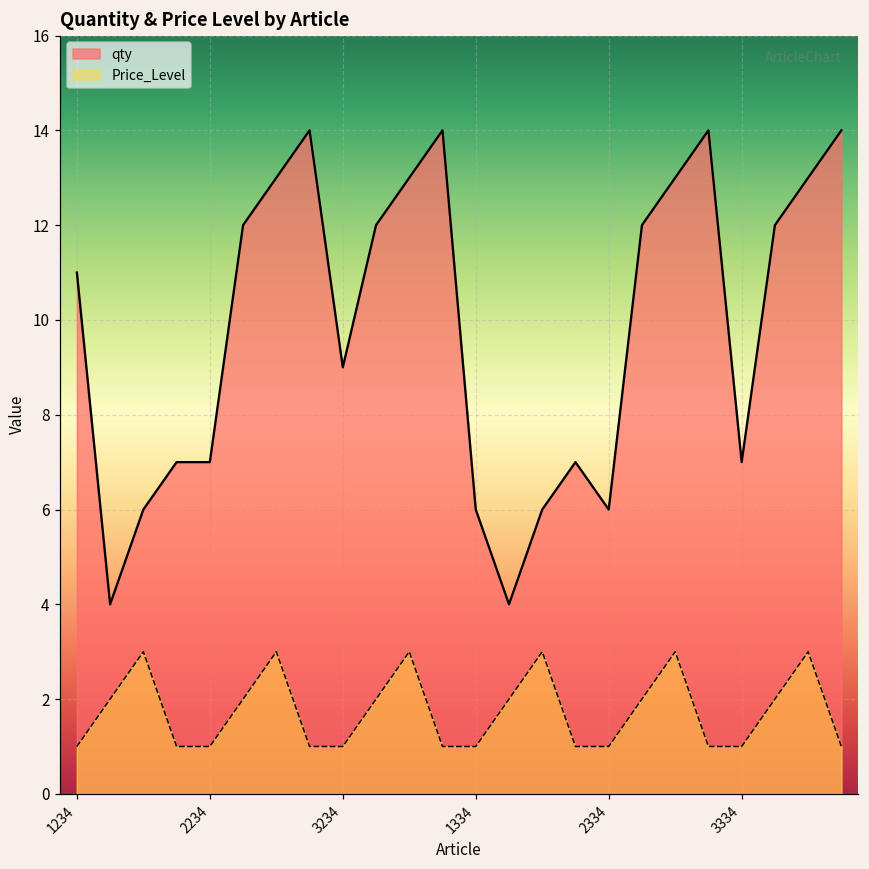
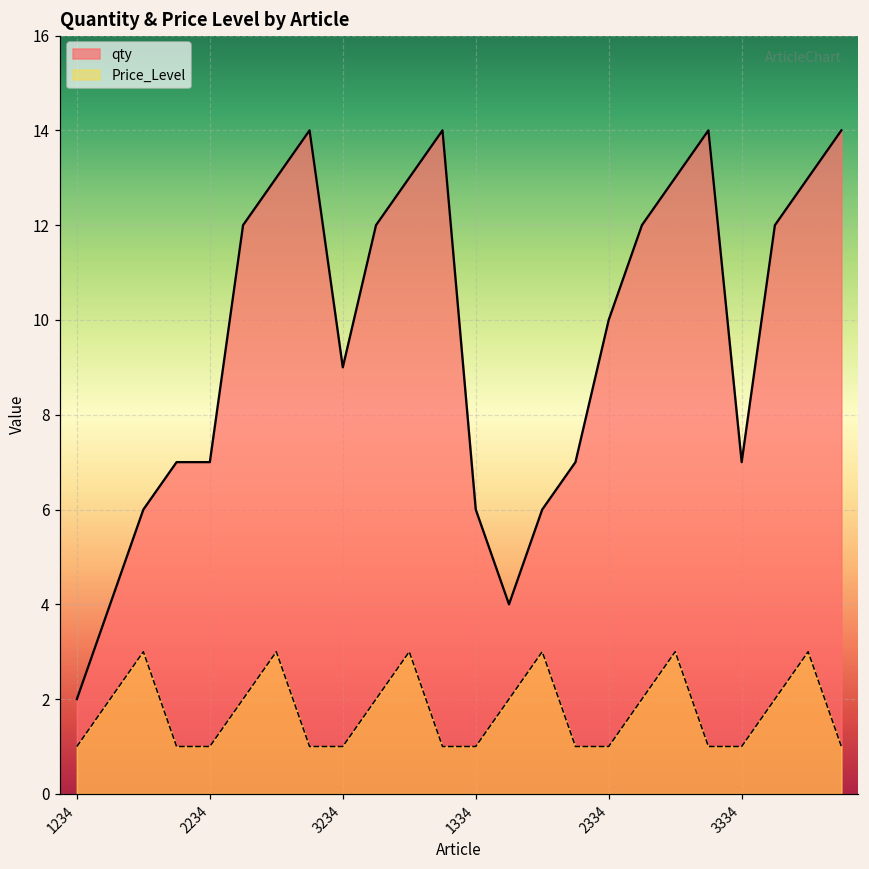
qty, 1234: 11 -> 2
qty, 2334: 6 -> 10
